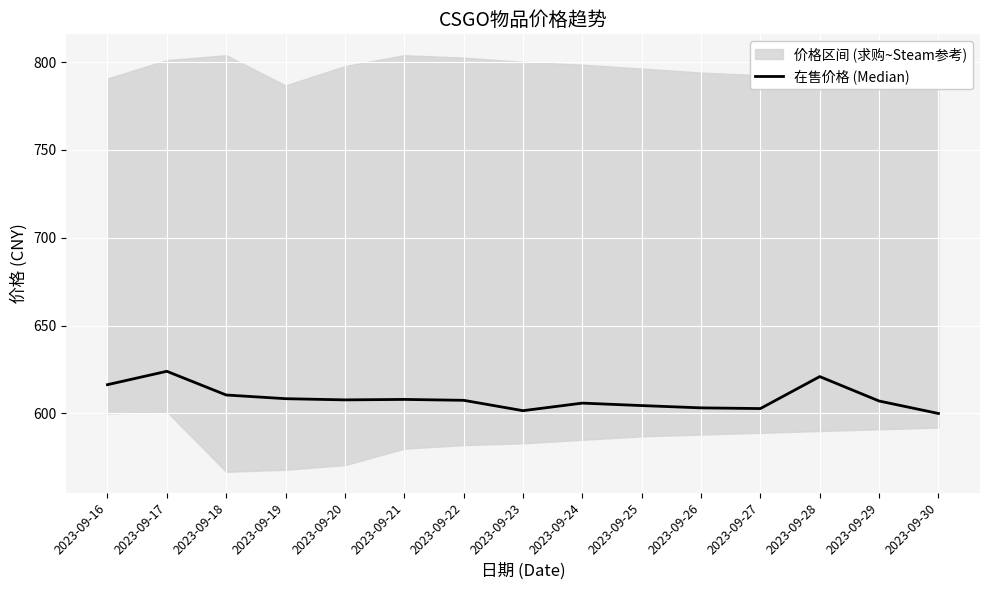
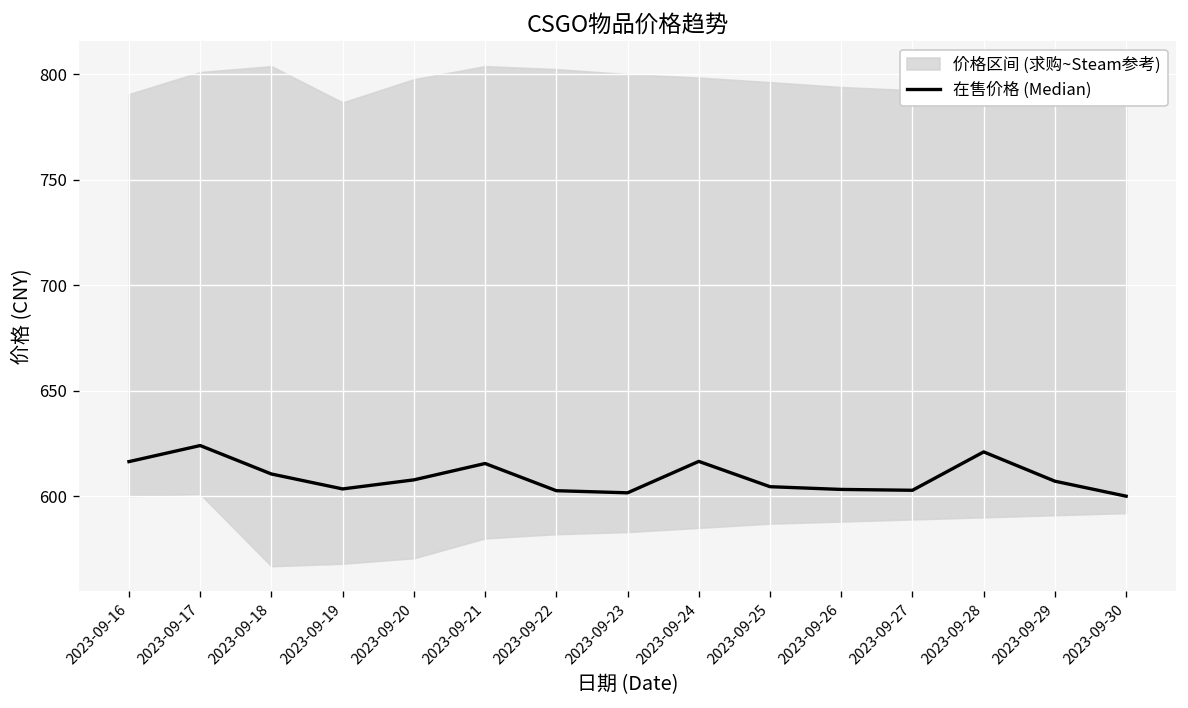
在售价格 (Median), 2023-09-19: 608 -> 603
在售价格 (Median), 2023-09-21: 608 -> 616
在售价格 (Median), 2023-09-22: 608 -> 603
在售价格 (Median), 2023-09-24: 606 -> 617
